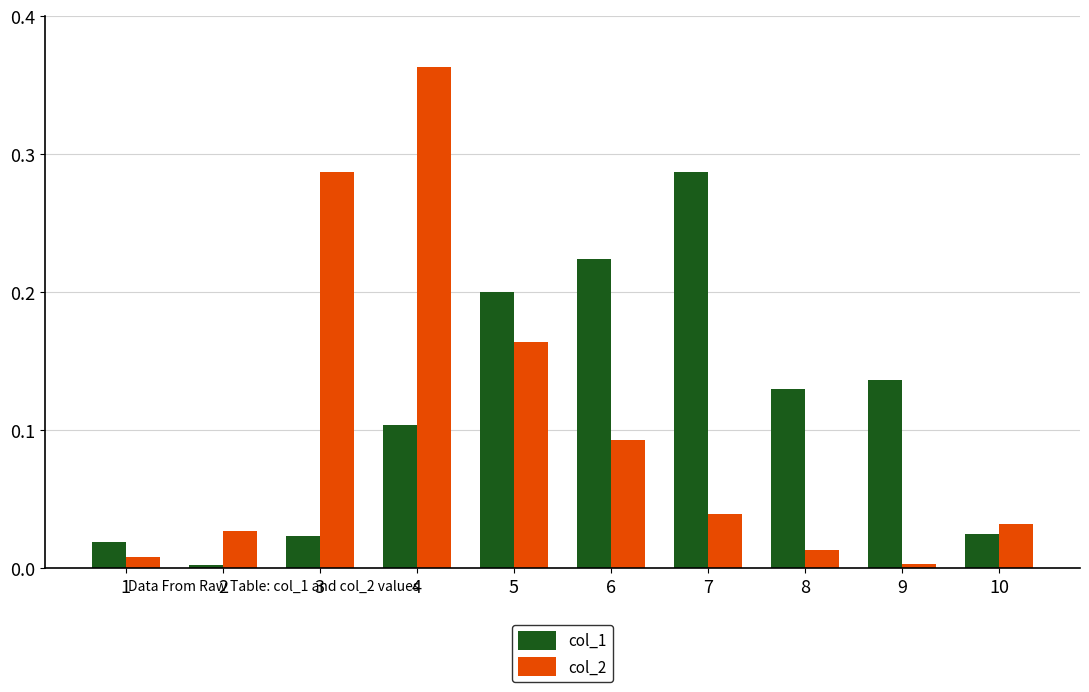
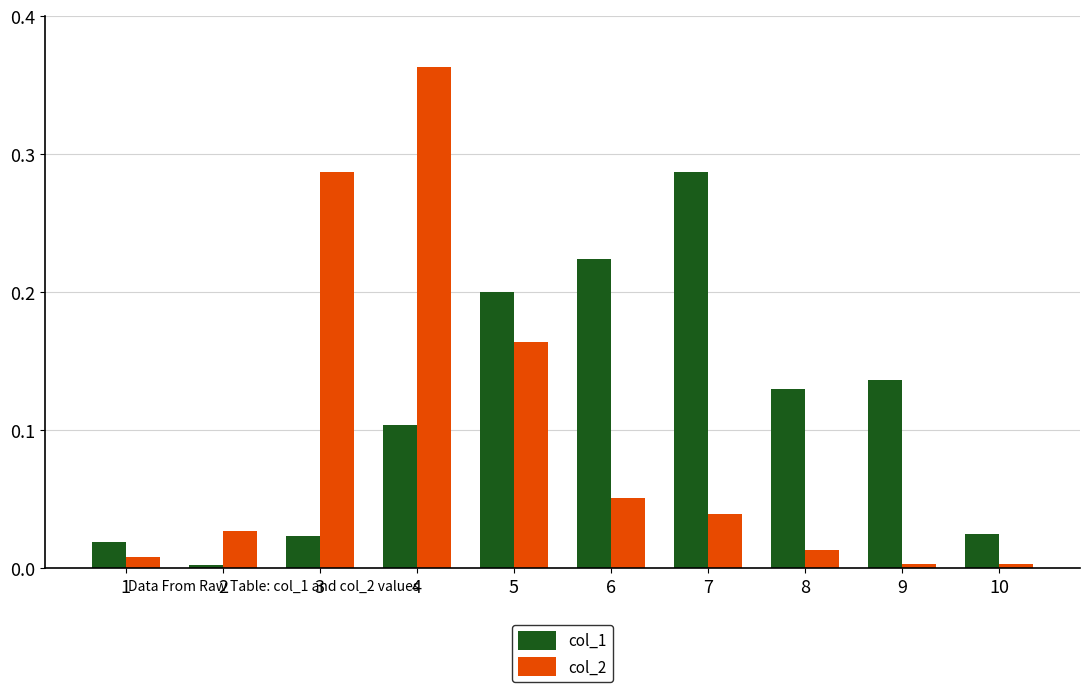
col_2, 6: 0.093 -> 0.051
col_2, 10: 0.032 -> 0.003
